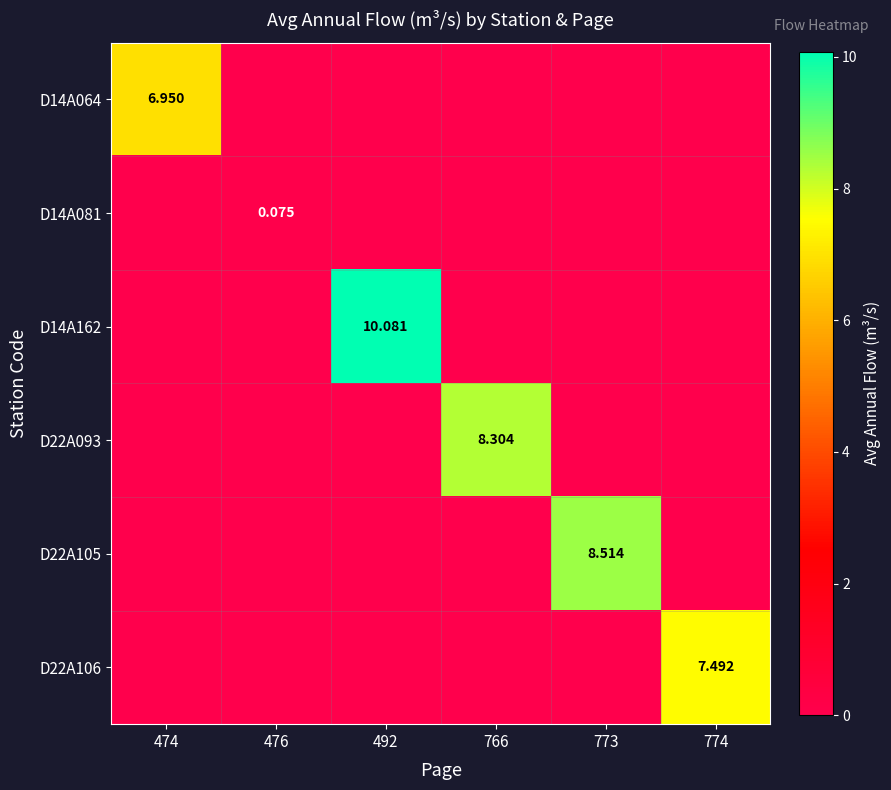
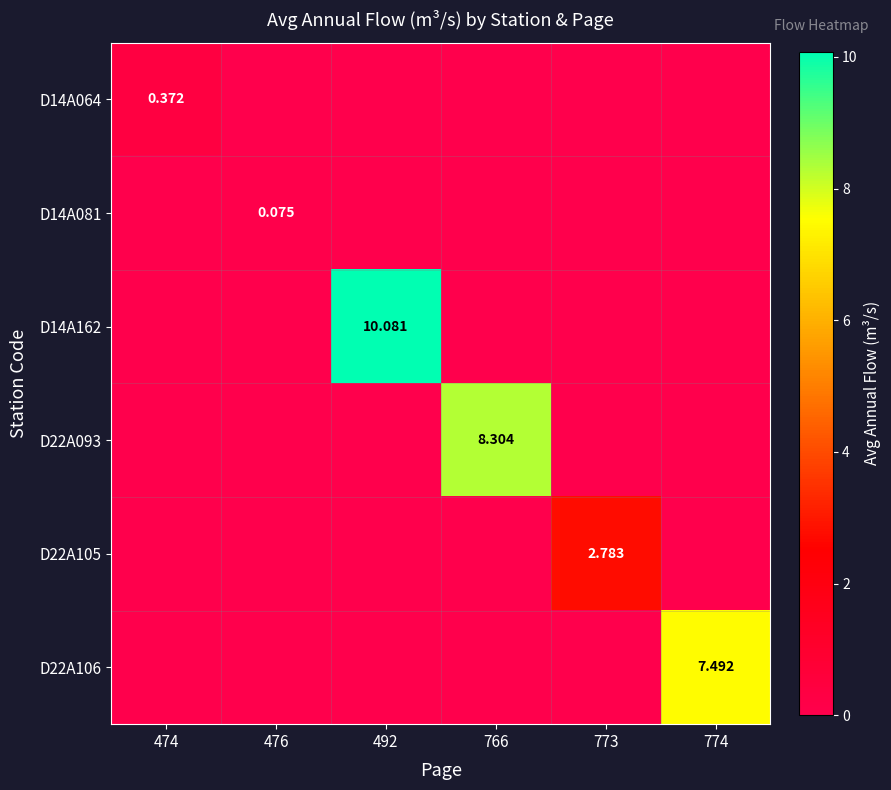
D14A064, 474: 6.950 -> 0.372
D22A105, 773: 8.514 -> 2.783
